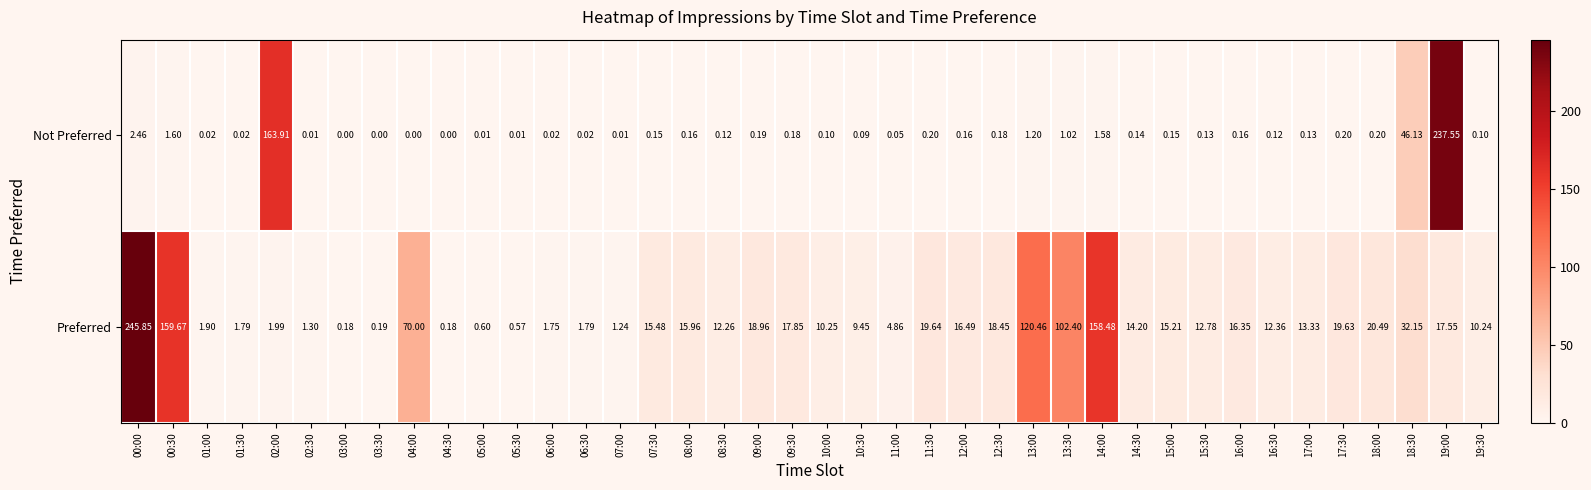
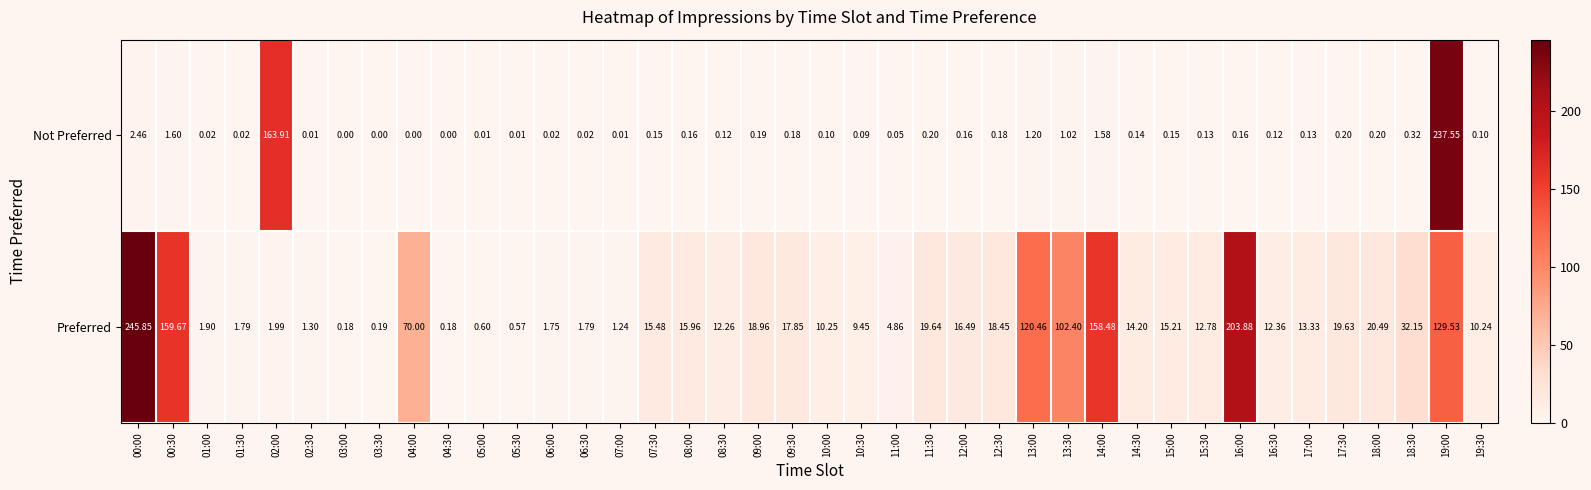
Not Preferred, 18:30: 46.13 -> 0.32
Preferred, 16:00: 16.35 -> 203.88
Preferred, 19:00: 17.55 -> 129.53
